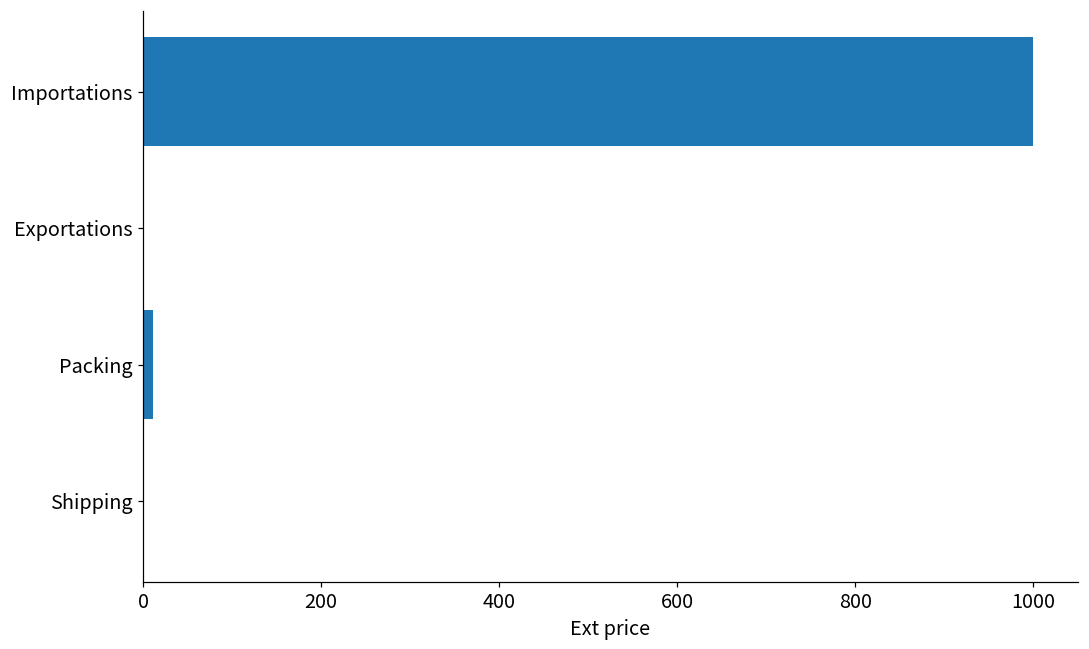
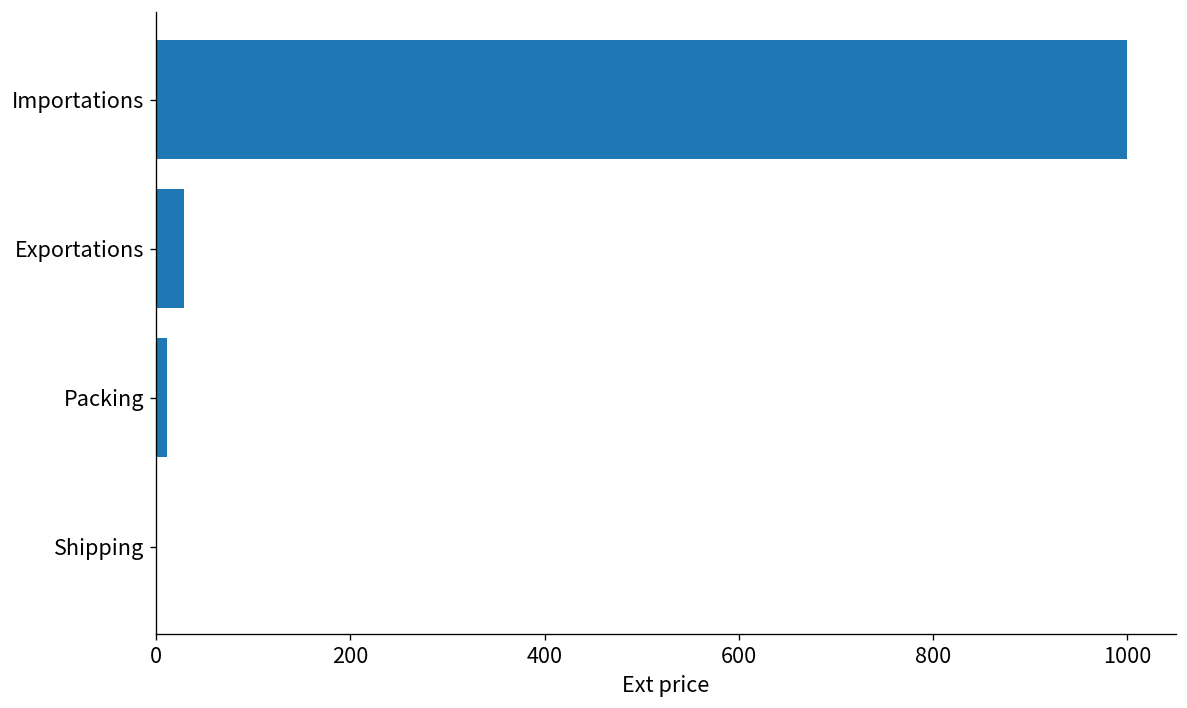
Exportations: 0 -> 30
